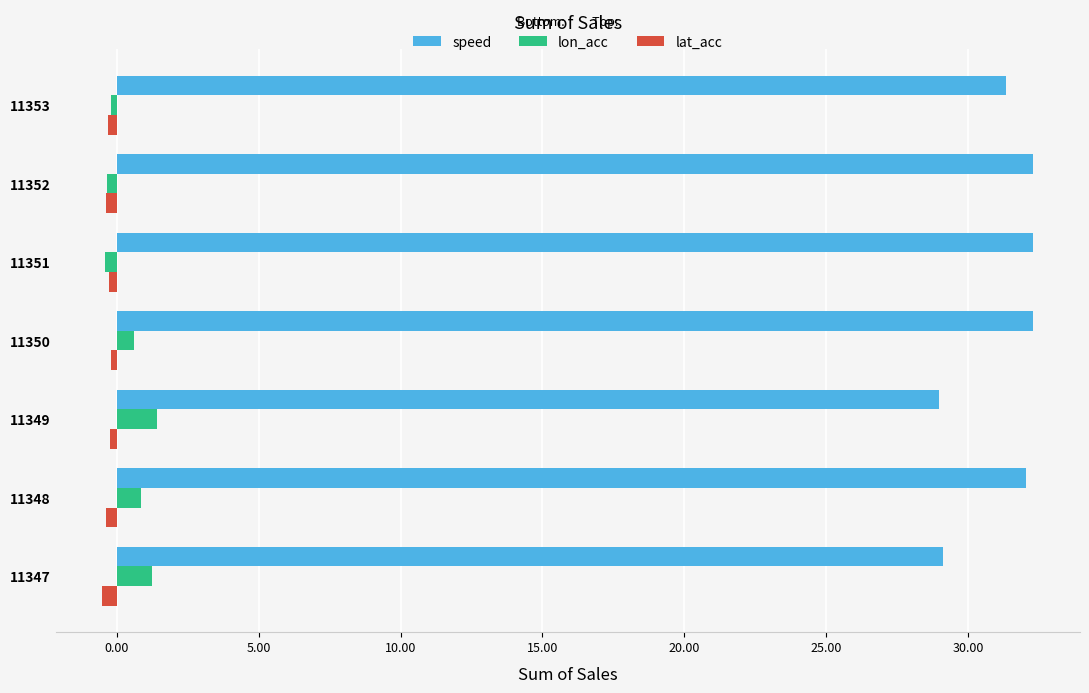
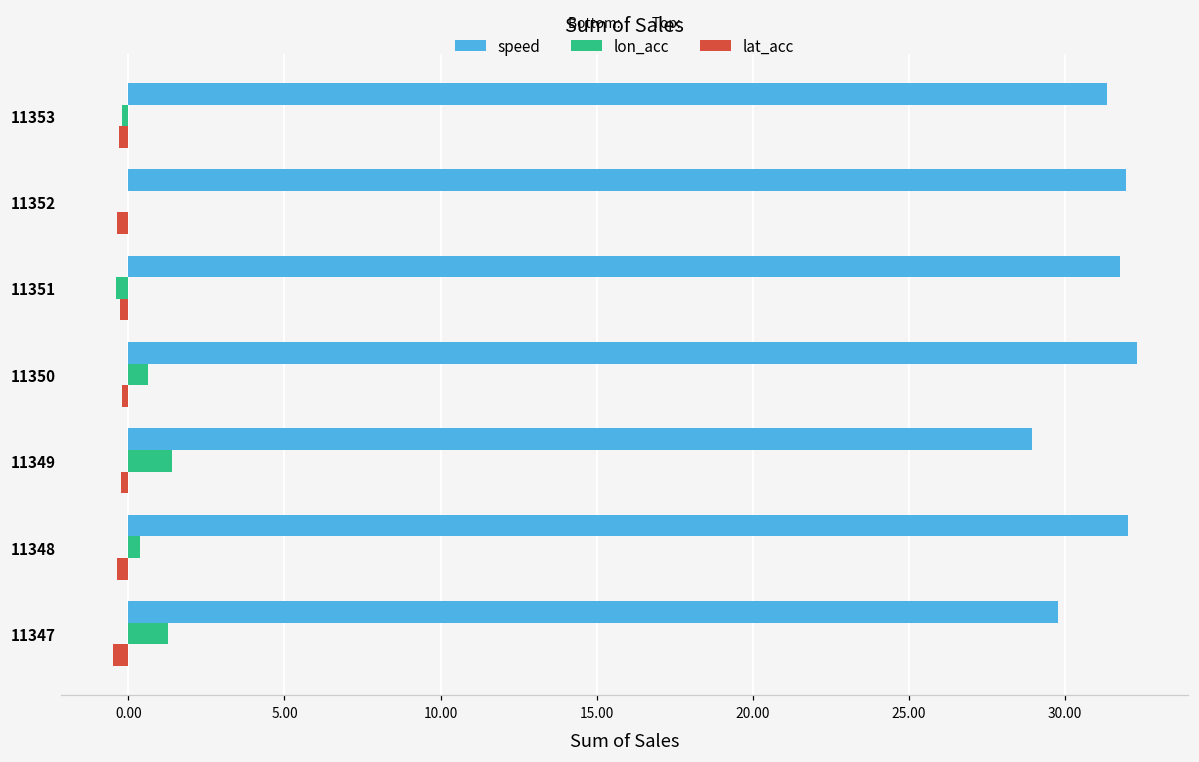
speed, 11352: 32.3 -> 32.0
lon_acc, 11352: -0.3 -> 0.0
speed, 11351: 32.3 -> 31.8
lon_acc, 11348: 0.9 -> 0.4
speed, 11347: 29.1 -> 29.8
